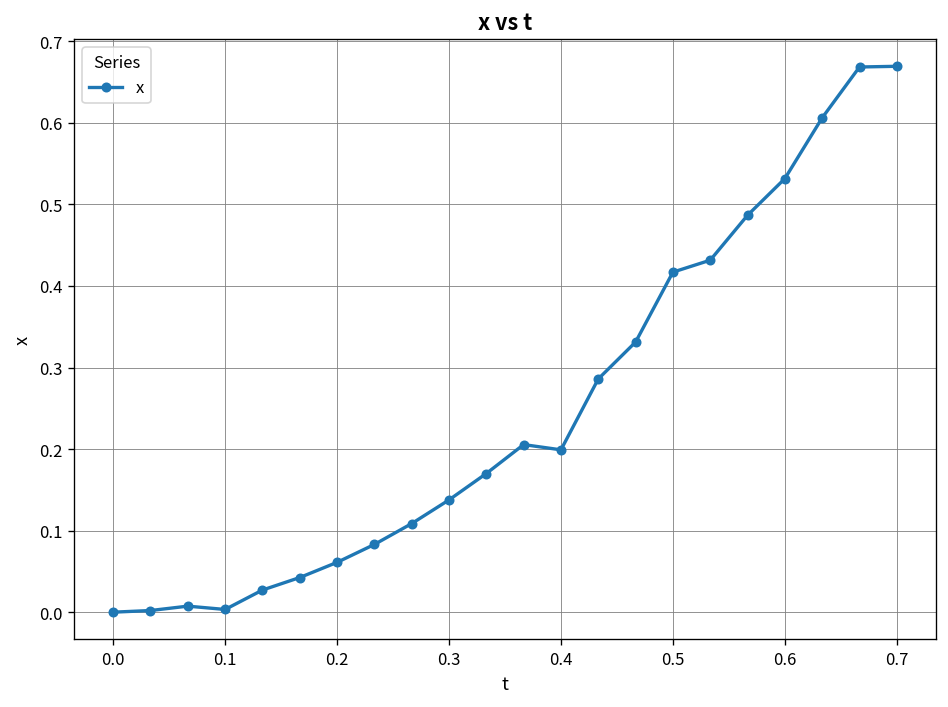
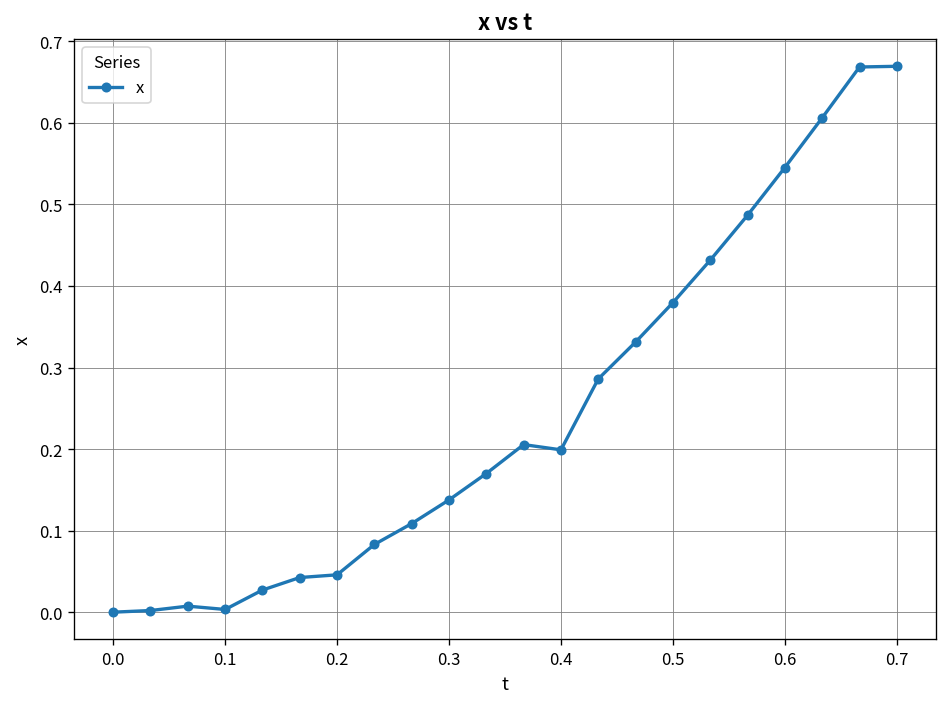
0.2: 0.06 -> 0.05
0.5: 0.42 -> 0.38
0.6: 0.53 -> 0.55
